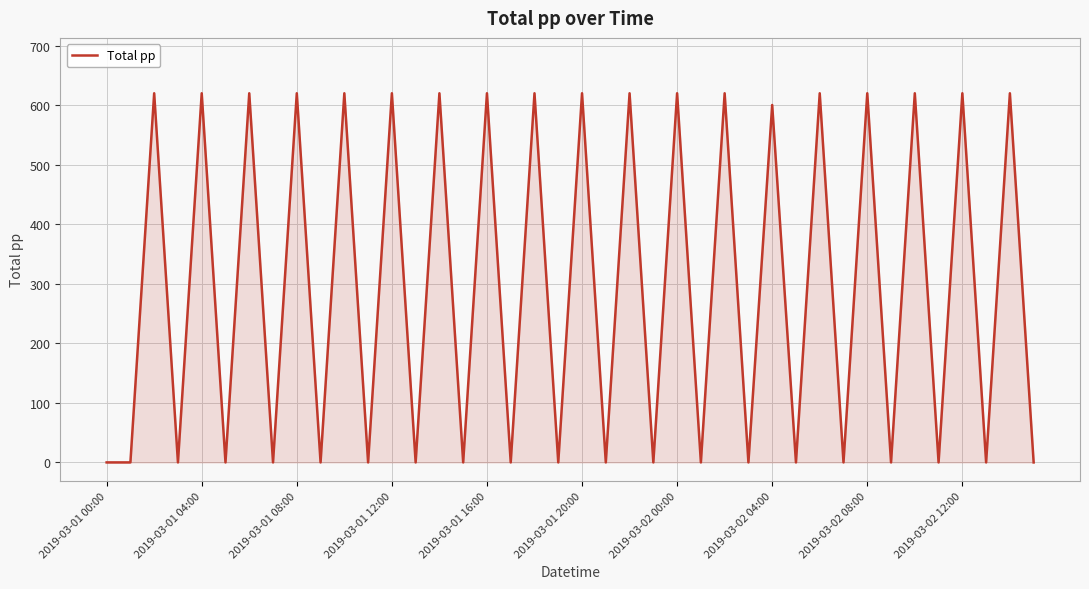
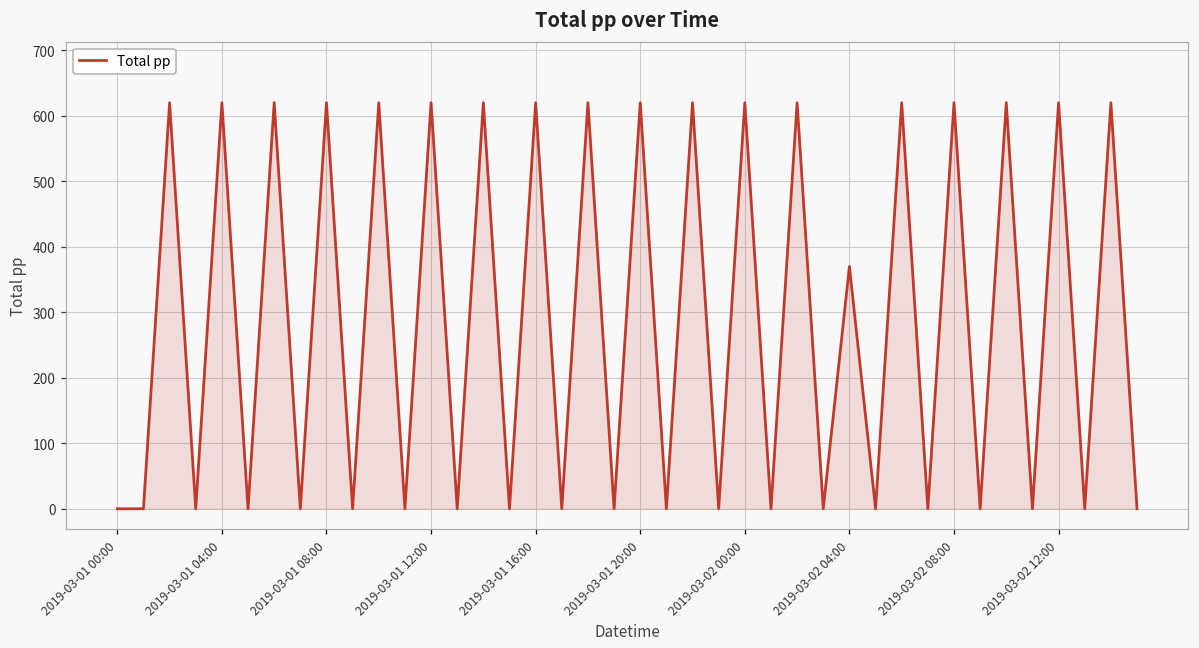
2019-03-02 04:00: 600 -> 370
